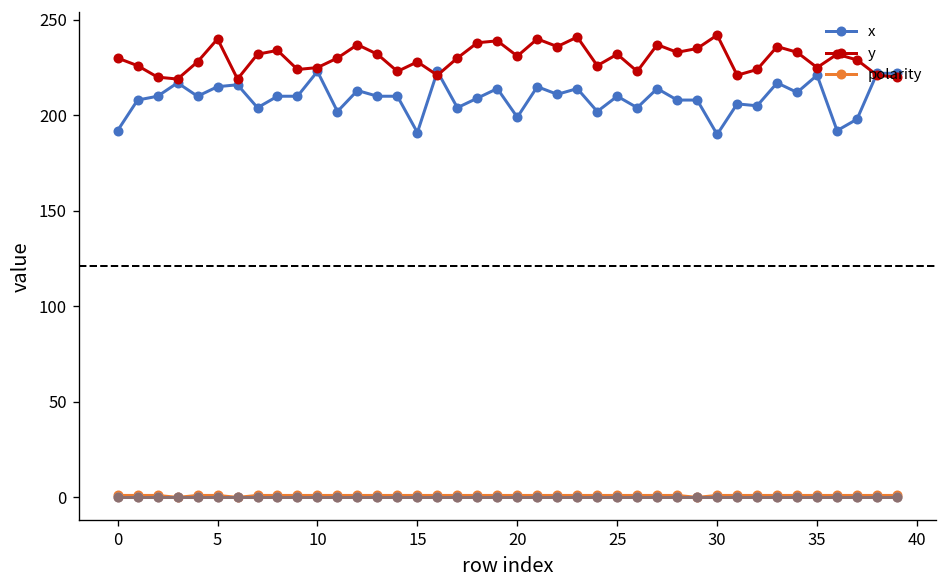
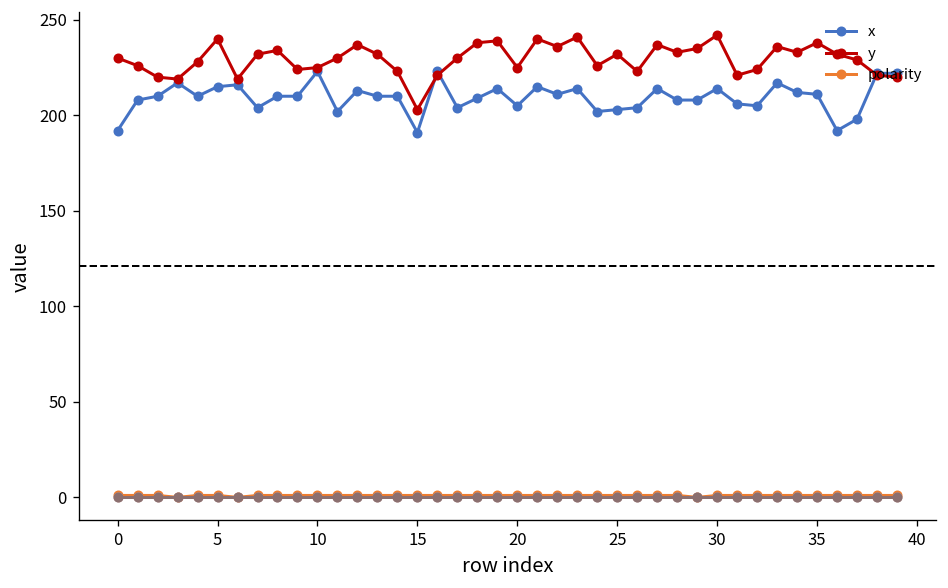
y, 15: 228 -> 203
x, 20: 199 -> 205
y, 20: 231 -> 225
x, 25: 210 -> 203
x, 30: 190 -> 214
x, 35: 221 -> 211
y, 35: 225 -> 238
